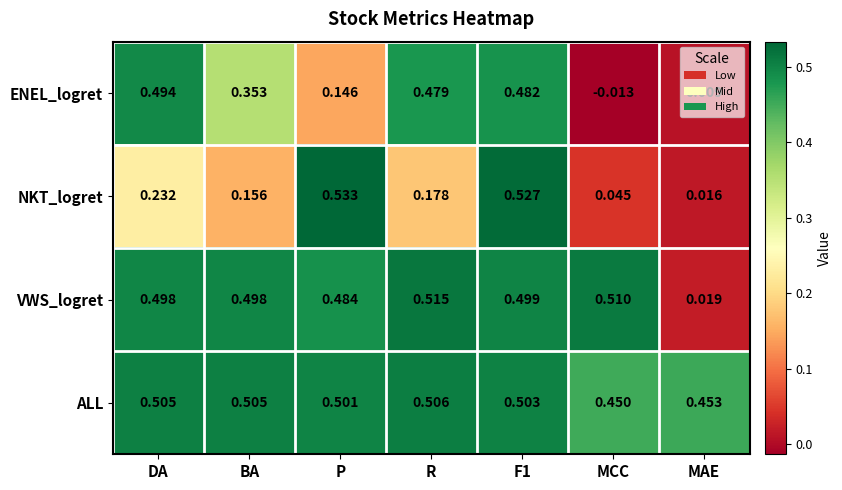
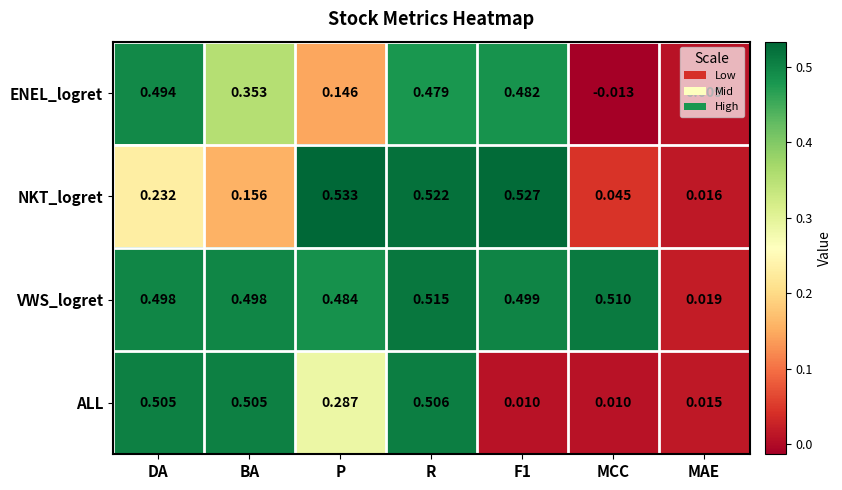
NKT_logret, R: 0.178 -> 0.522
ALL, P: 0.501 -> 0.287
ALL, F1: 0.503 -> 0.010
ALL, MCC: 0.450 -> 0.010
ALL, MAE: 0.453 -> 0.015
